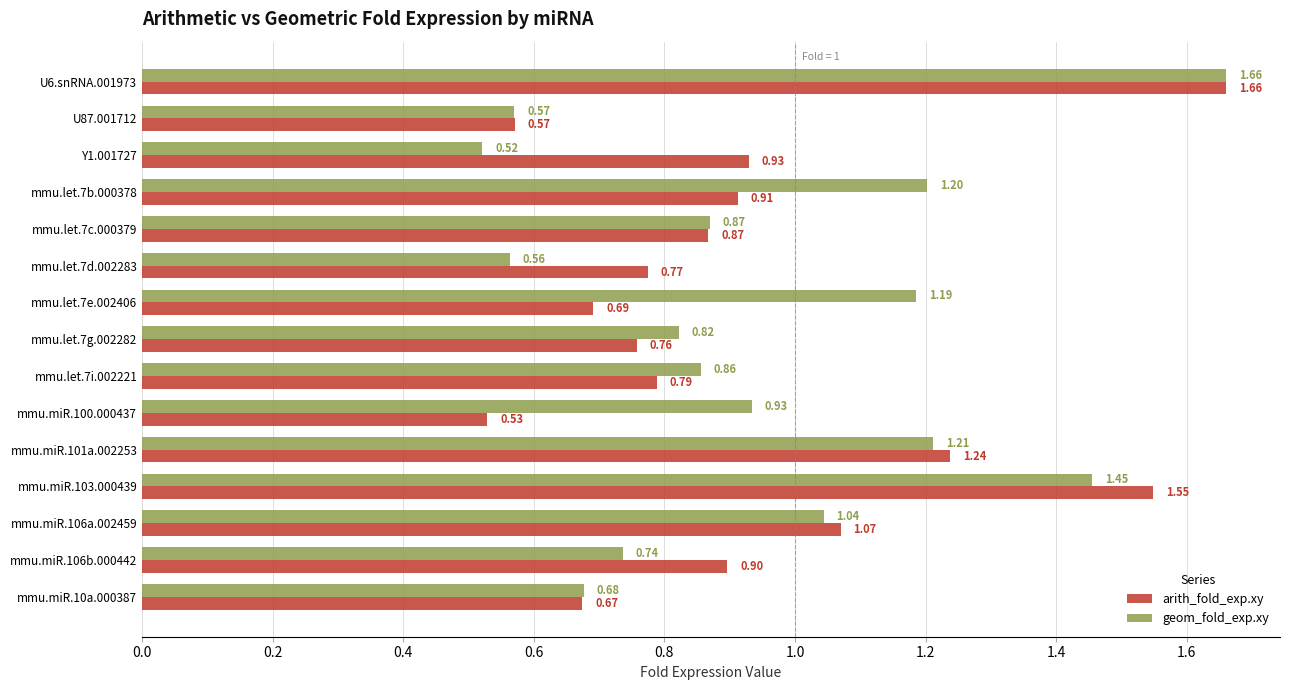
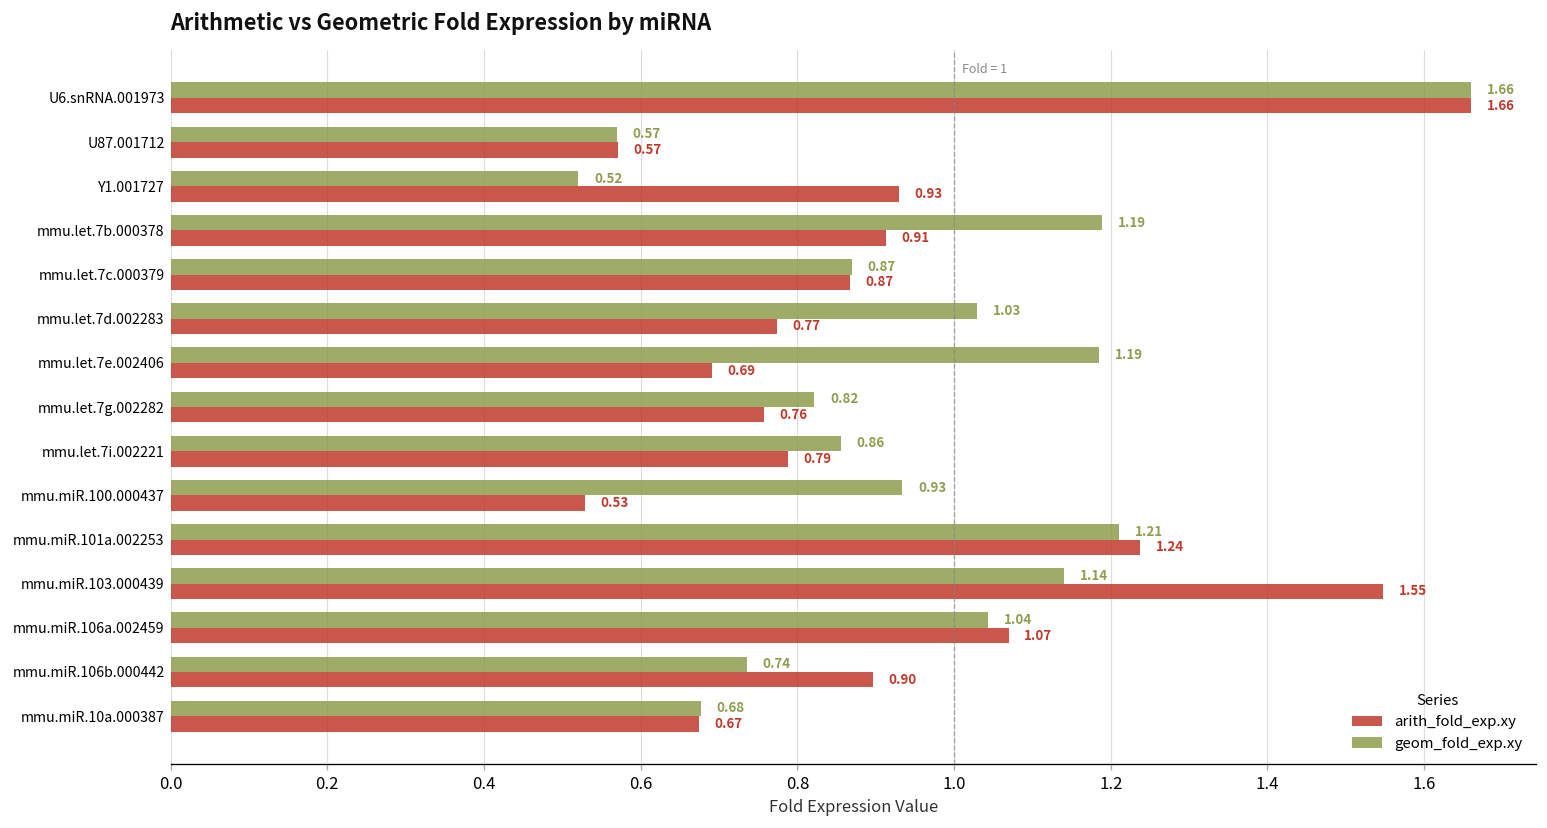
geom_fold_exp.xy, mmu.let.7b.000378: 1.20 -> 1.19
geom_fold_exp.xy, mmu.let.7d.002283: 0.56 -> 1.03
geom_fold_exp.xy, mmu.miR.103.000439: 1.45 -> 1.14
